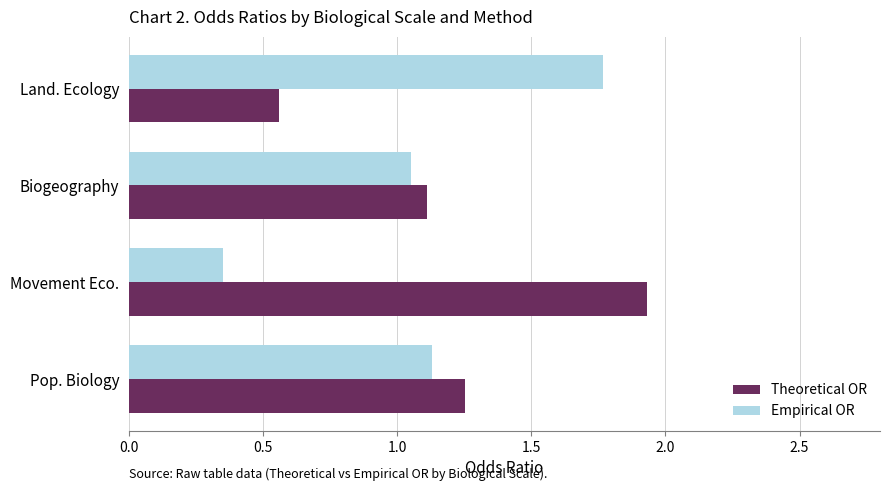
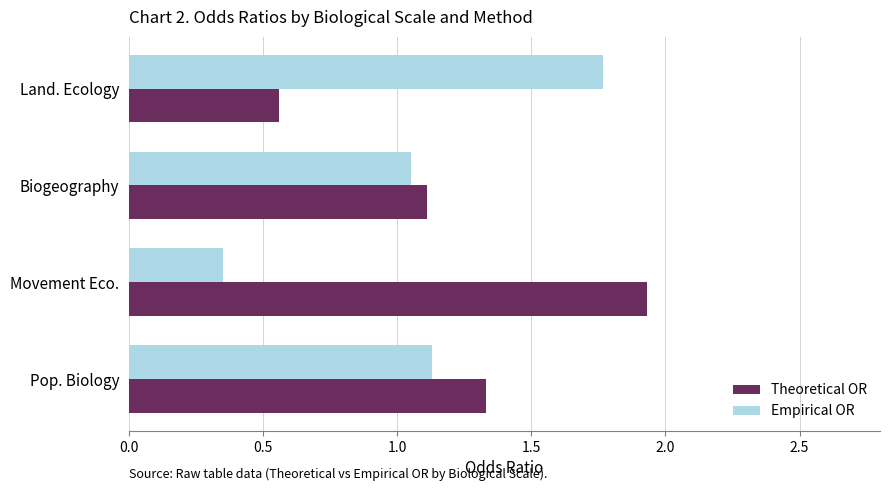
Theoretical OR, Pop. Biology: 1.25 -> 1.33
